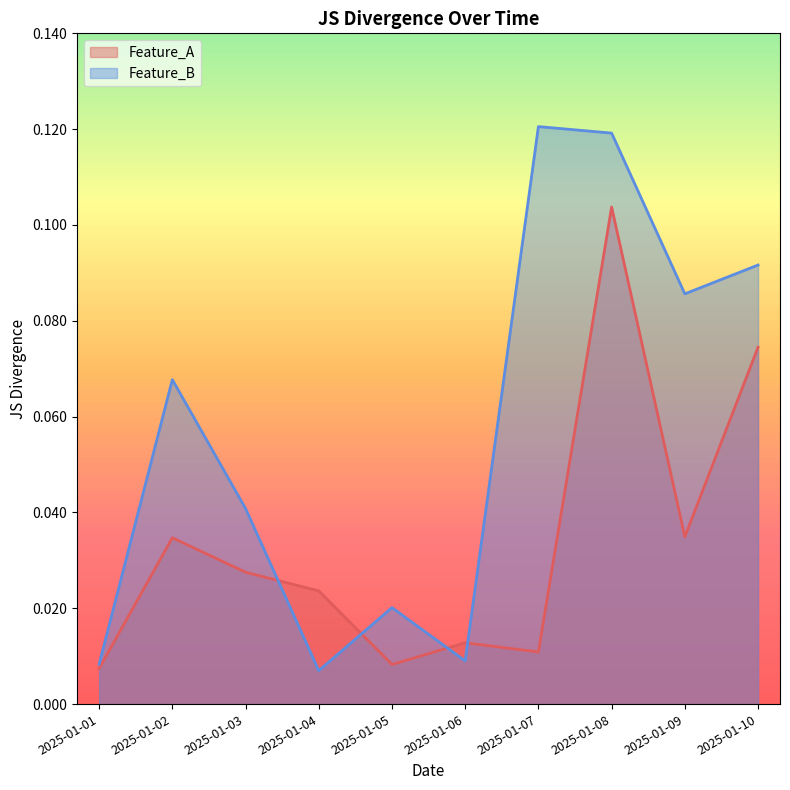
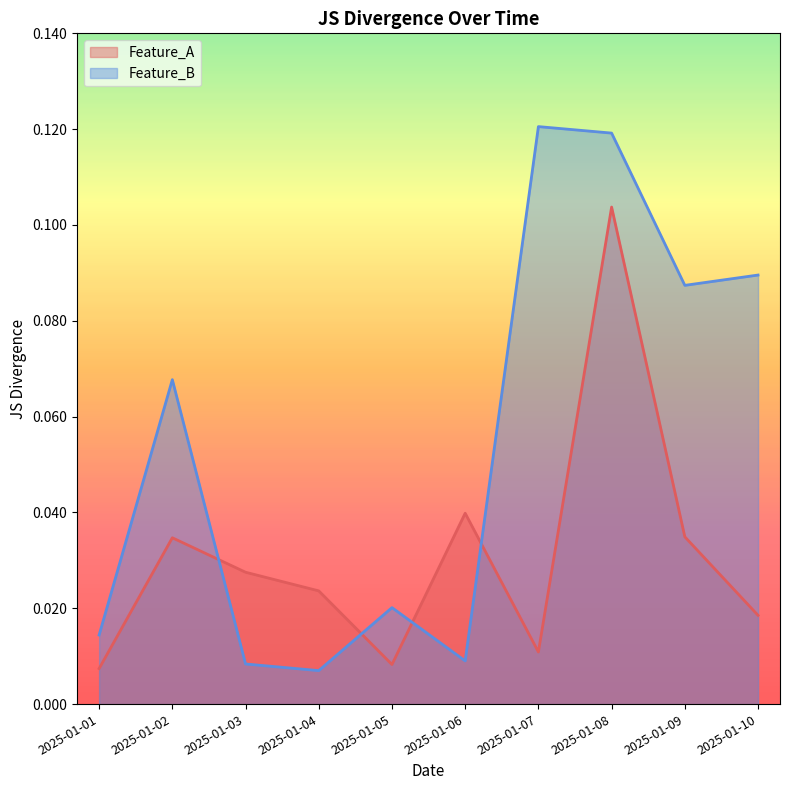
Feature_B, 2025-01-01: 0.008 -> 0.014
Feature_B, 2025-01-03: 0.041 -> 0.008
Feature_A, 2025-01-06: 0.013 -> 0.040
Feature_B, 2025-01-09: 0.086 -> 0.087
Feature_A, 2025-01-10: 0.074 -> 0.019
Feature_B, 2025-01-10: 0.092 -> 0.090
